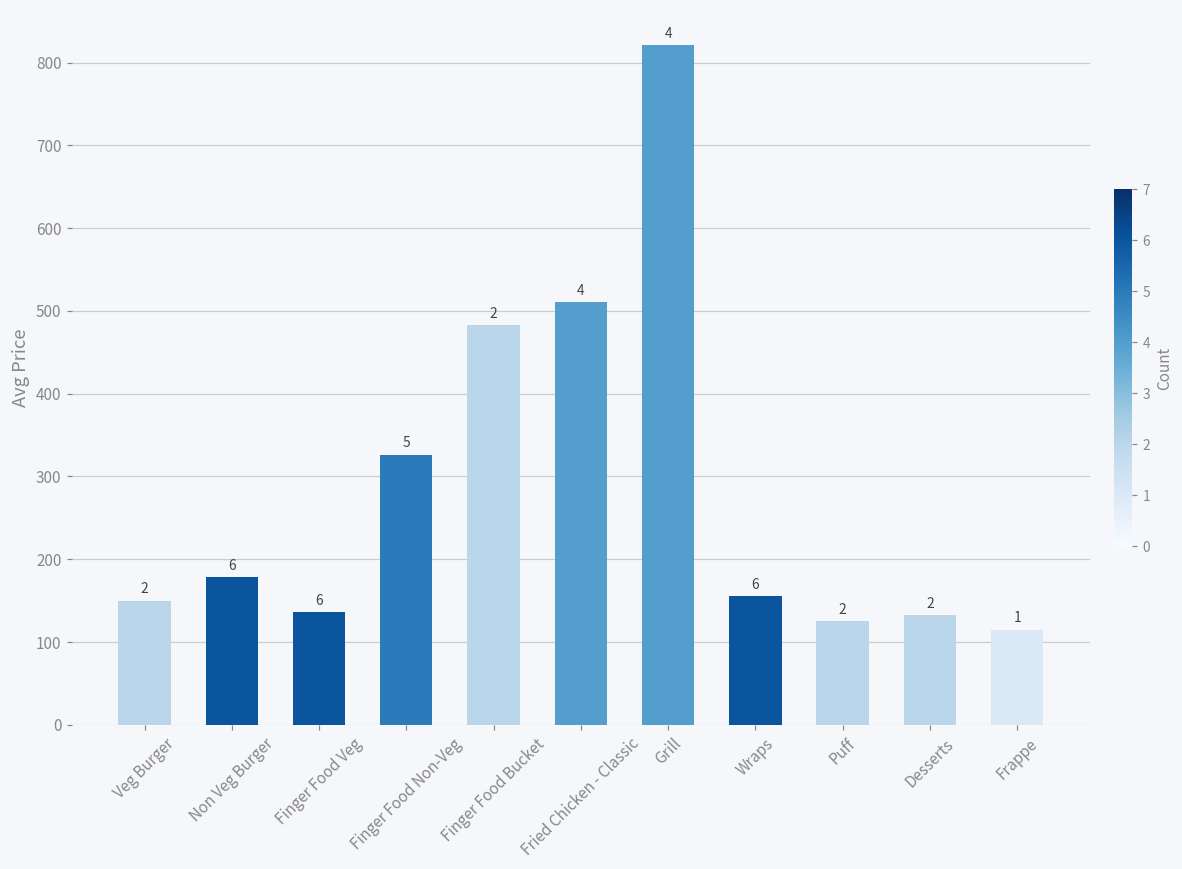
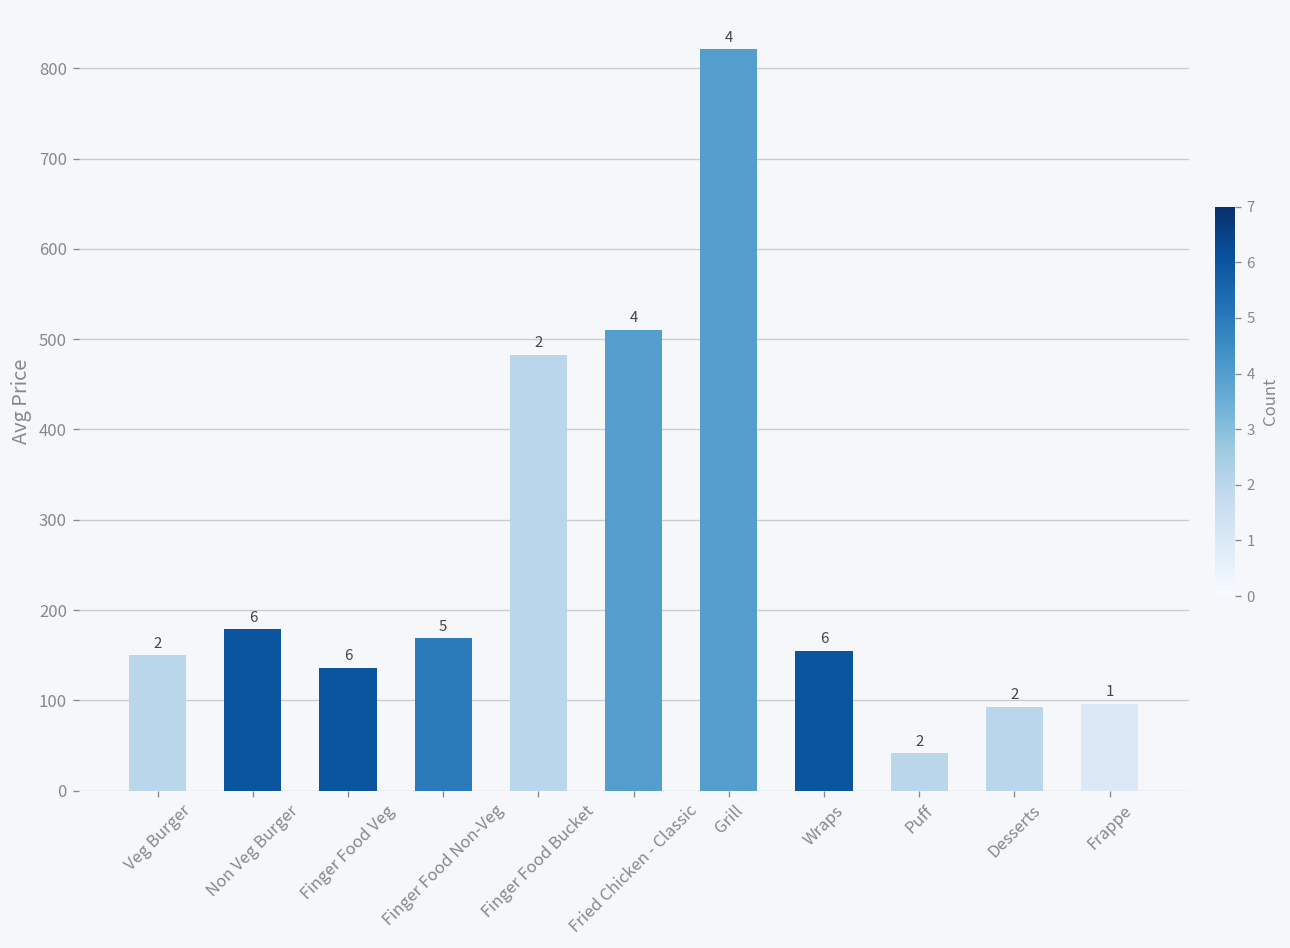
Finger Food Non-Veg: 330 -> 170
Puff: 130 -> 40
Desserts: 130 -> 90
Frappe: 120 -> 100
